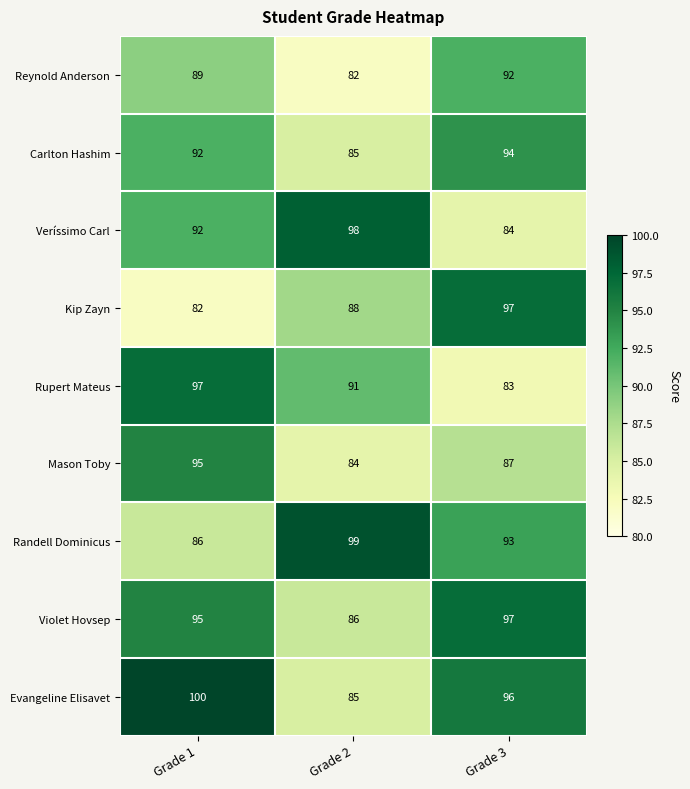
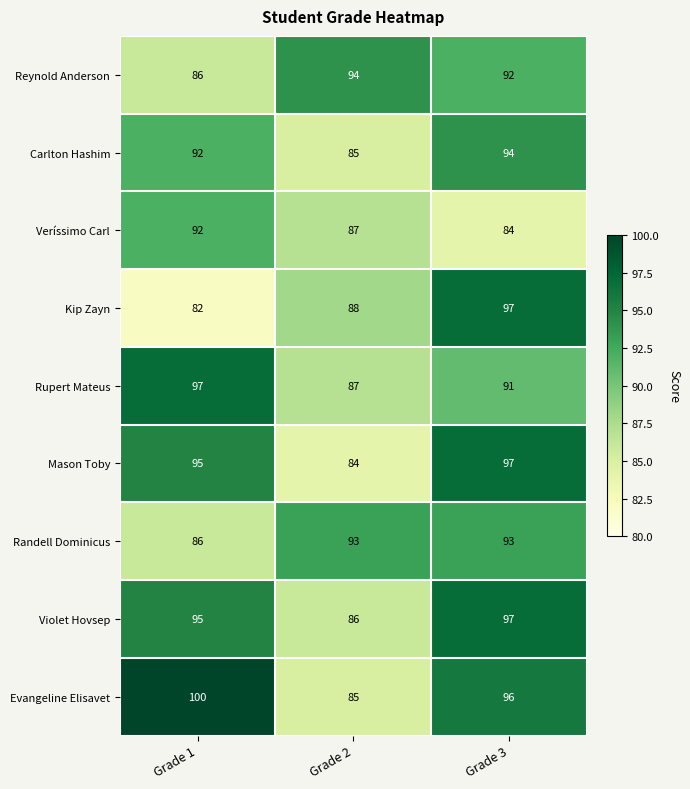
Reynold Anderson, Grade 1: 89 -> 86
Reynold Anderson, Grade 2: 82 -> 94
Veríssimo Carl, Grade 2: 98 -> 87
Rupert Mateus, Grade 2: 91 -> 87
Rupert Mateus, Grade 3: 83 -> 91
Mason Toby, Grade 3: 87 -> 97
Randell Dominicus, Grade 2: 99 -> 93
